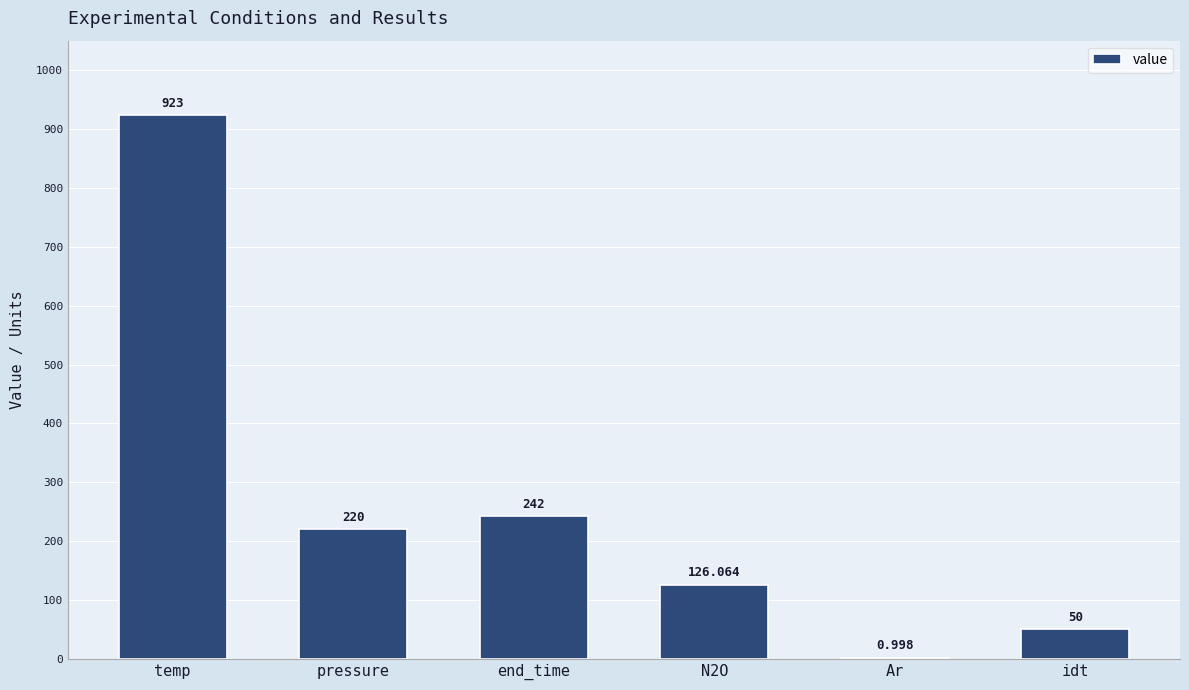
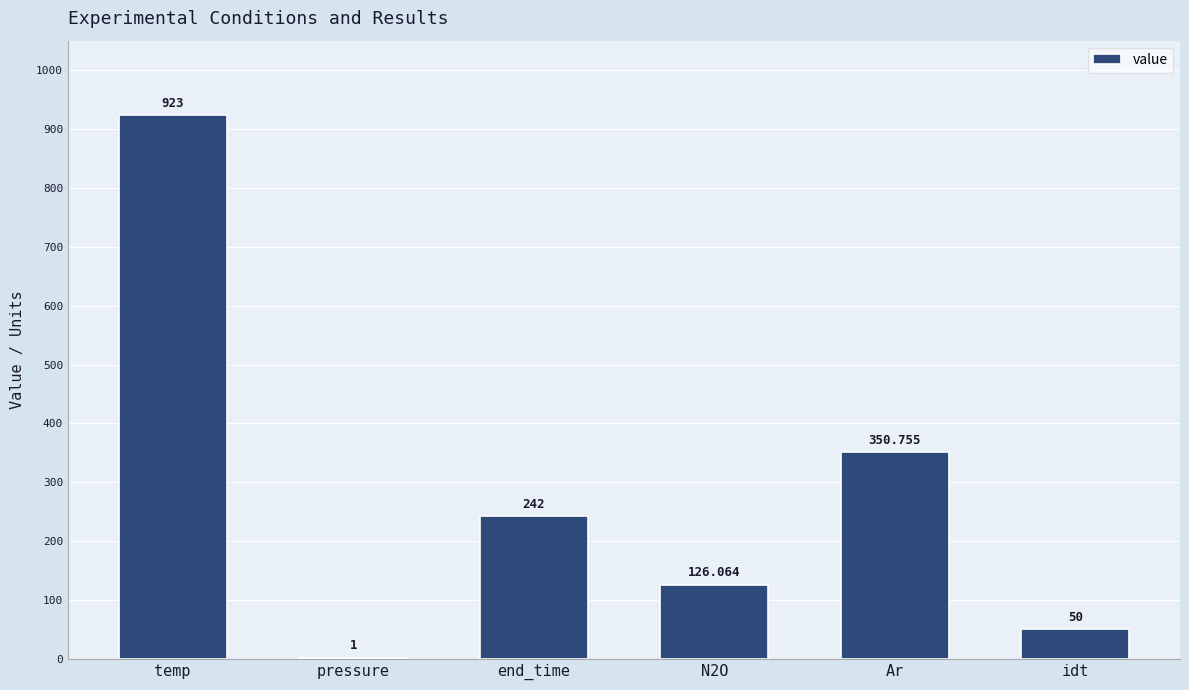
pressure: 220 -> 1
Ar: 0.998 -> 350.755
